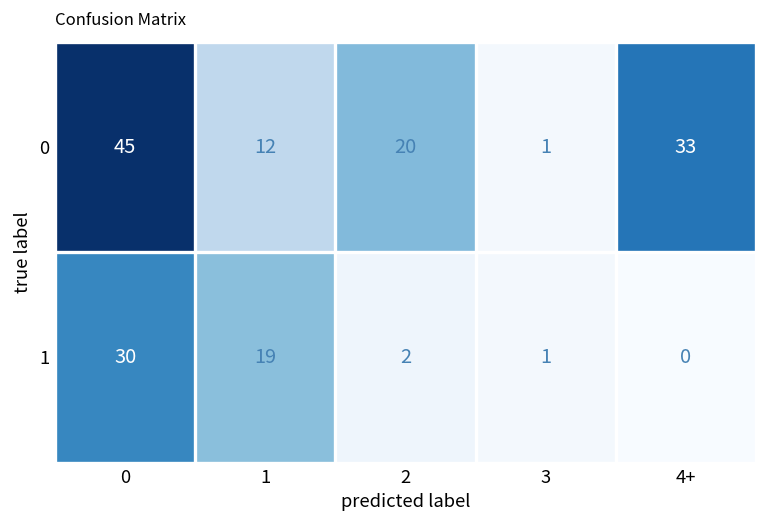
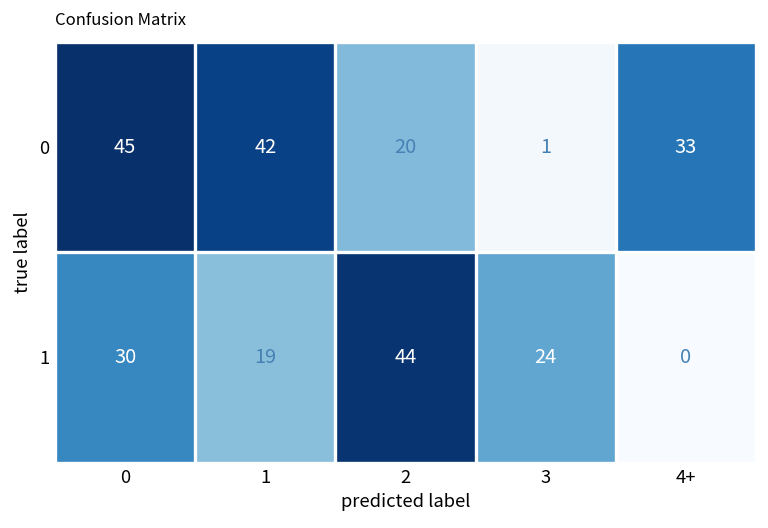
0, 1: 12 -> 42
1, 2: 2 -> 44
1, 3: 1 -> 24
